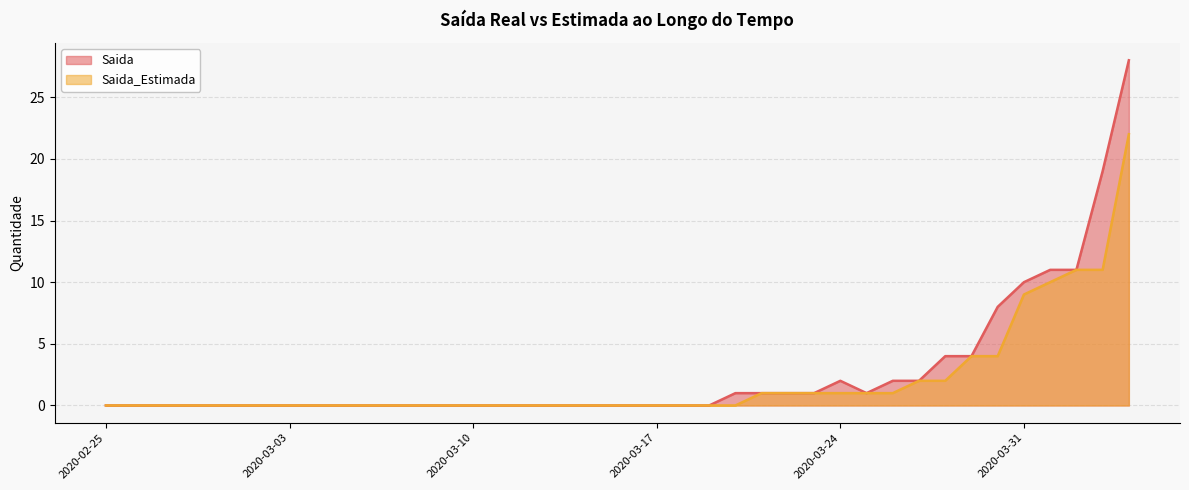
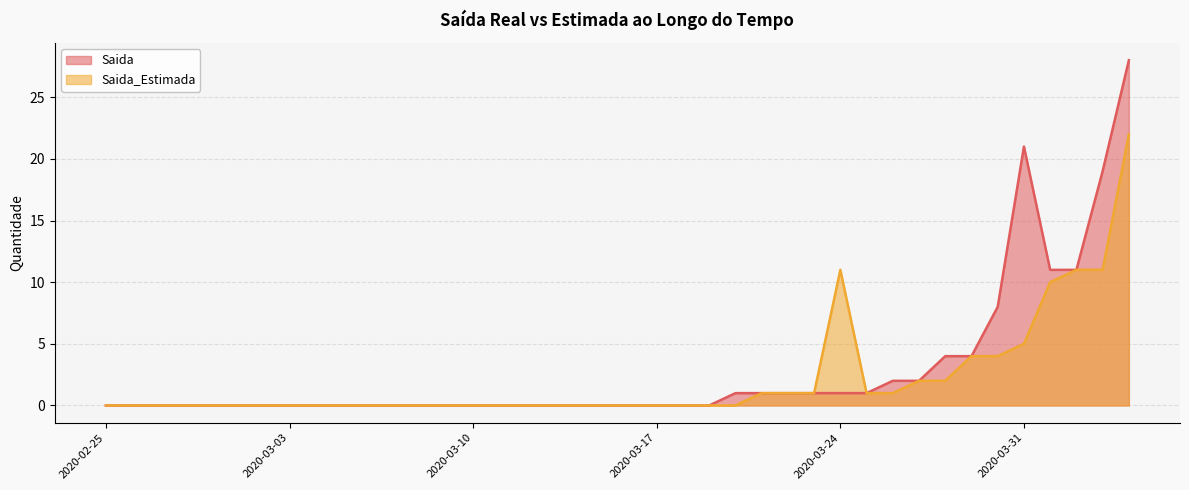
Saida, 2020-03-24: 2 -> 1
Saida_Estimada, 2020-03-24: 1 -> 11
Saida, 2020-03-31: 10 -> 21
Saida_Estimada, 2020-03-31: 9 -> 5
